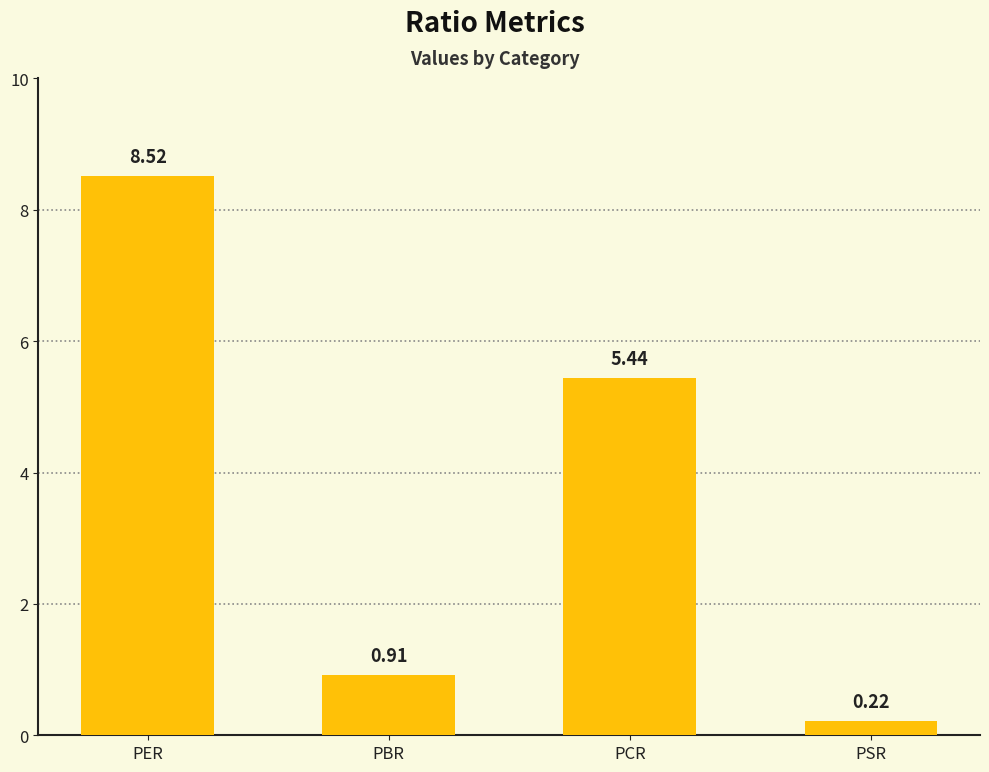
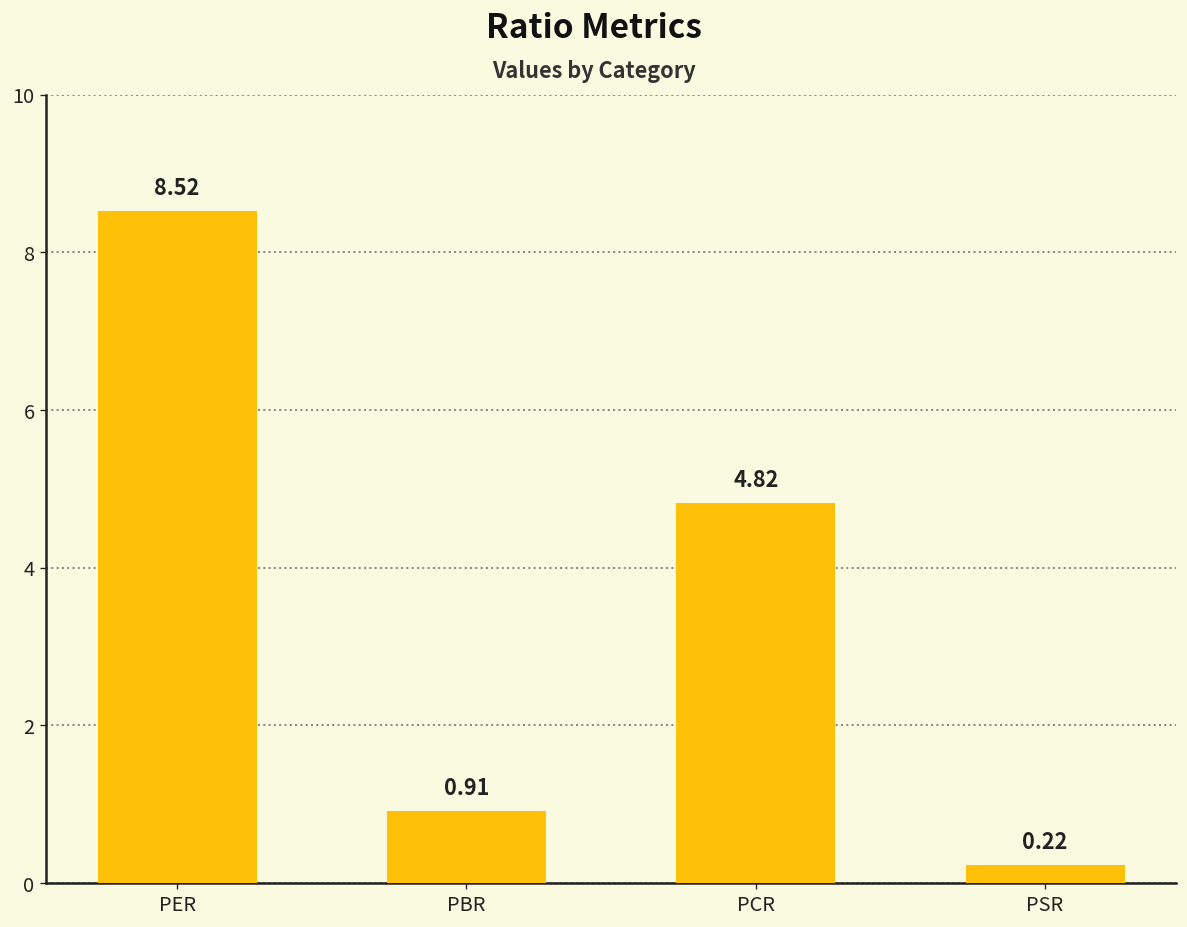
PCR: 5.44 -> 4.82
